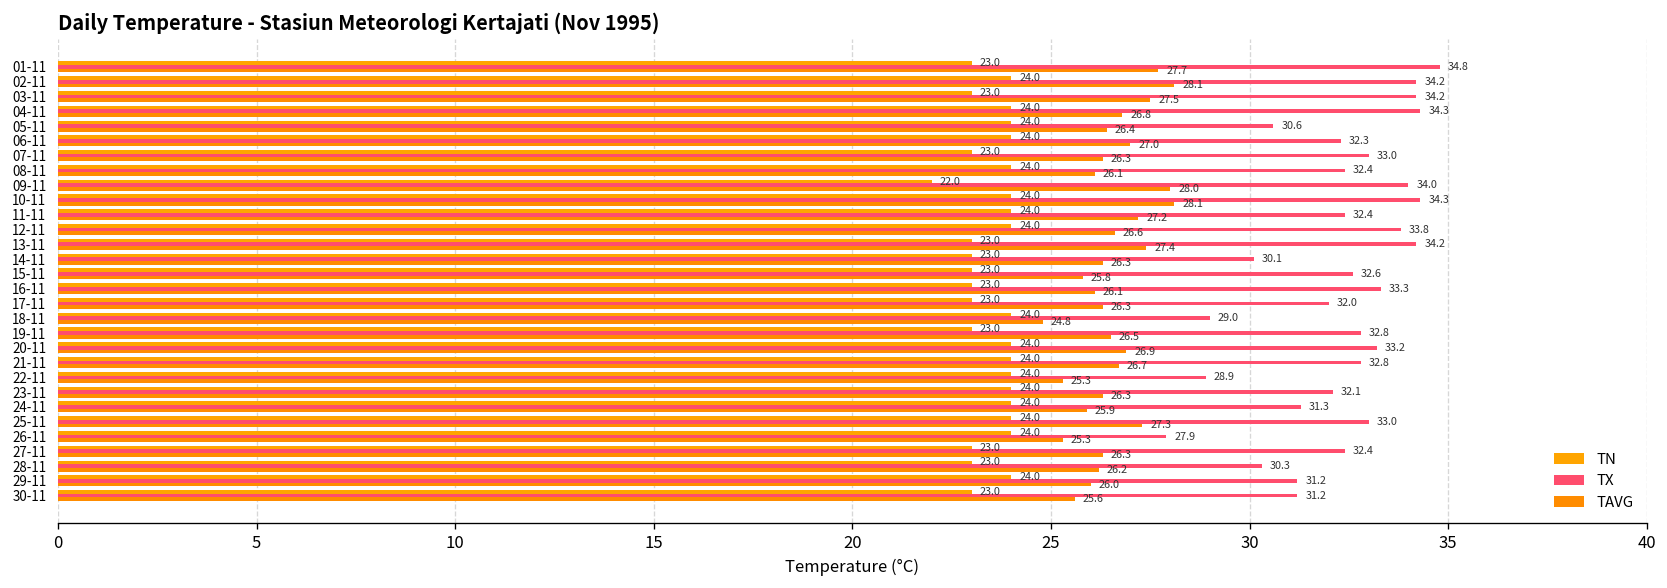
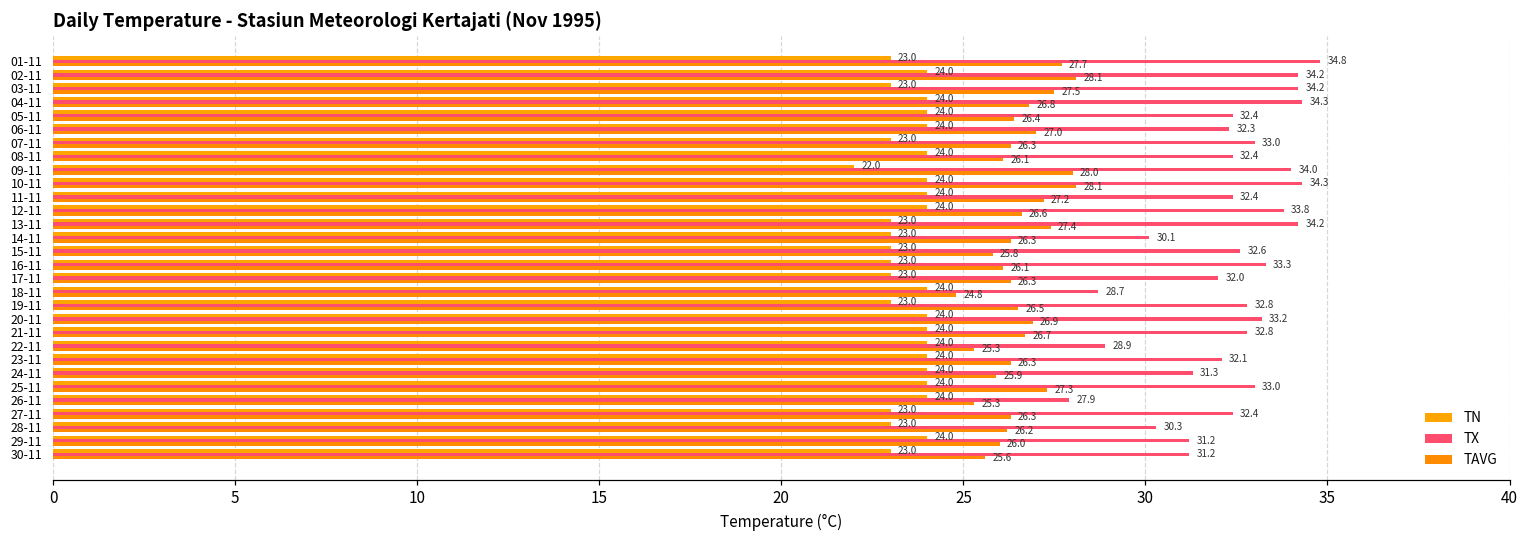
TX, 05-11: 30.6 -> 32.4
TX, 18-11: 29.0 -> 28.7
